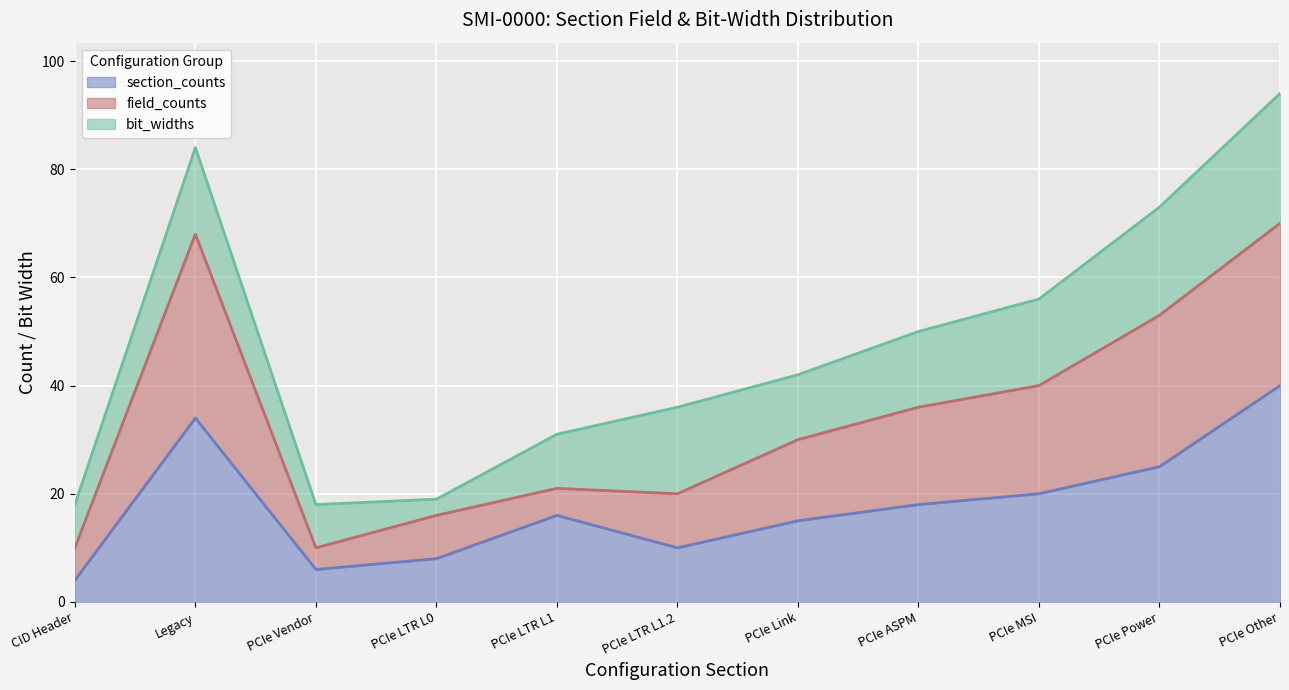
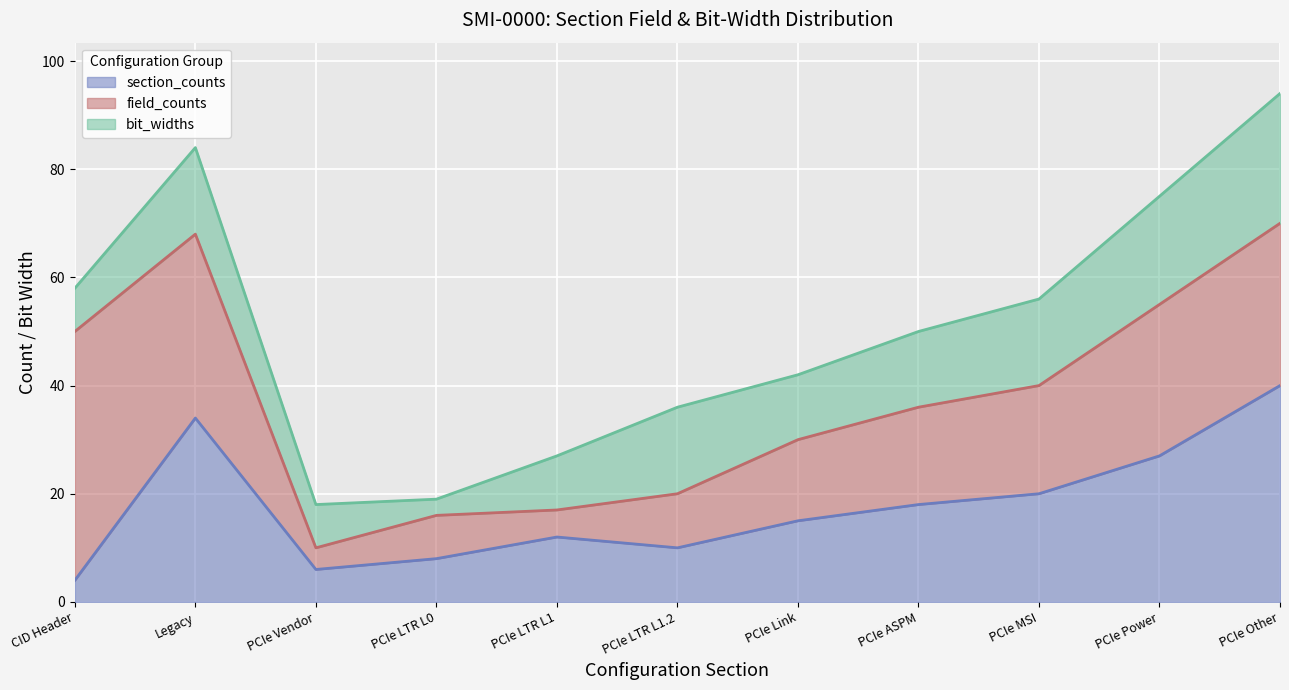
field_counts, CID Header: 6 -> 46
section_counts, PCIe LTR L1: 16 -> 12
section_counts, PCIe Power: 25 -> 27
